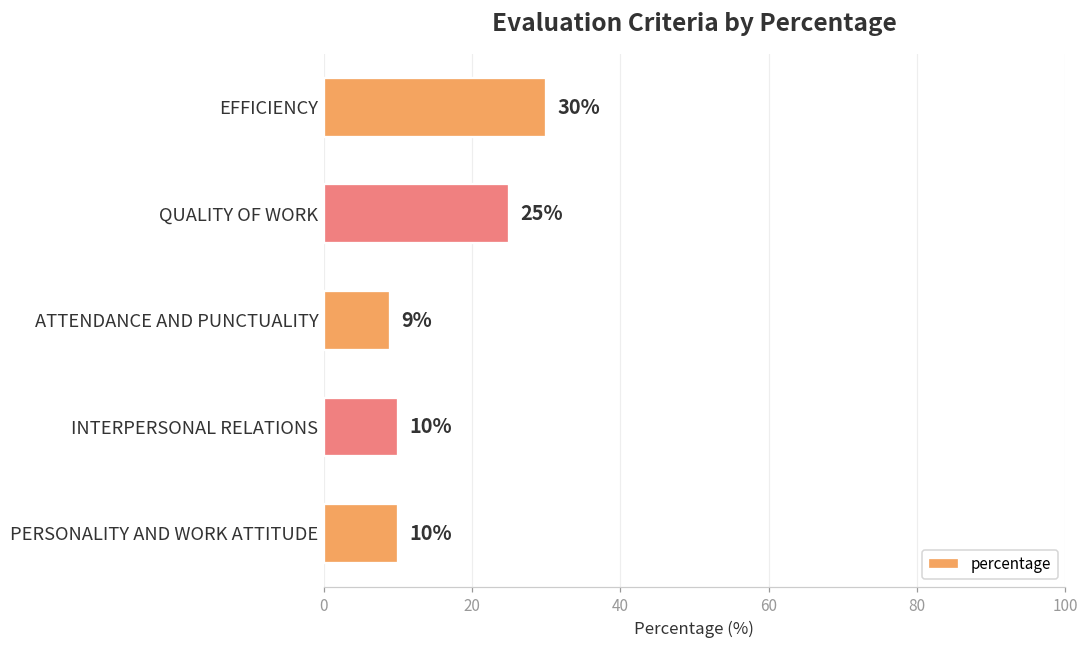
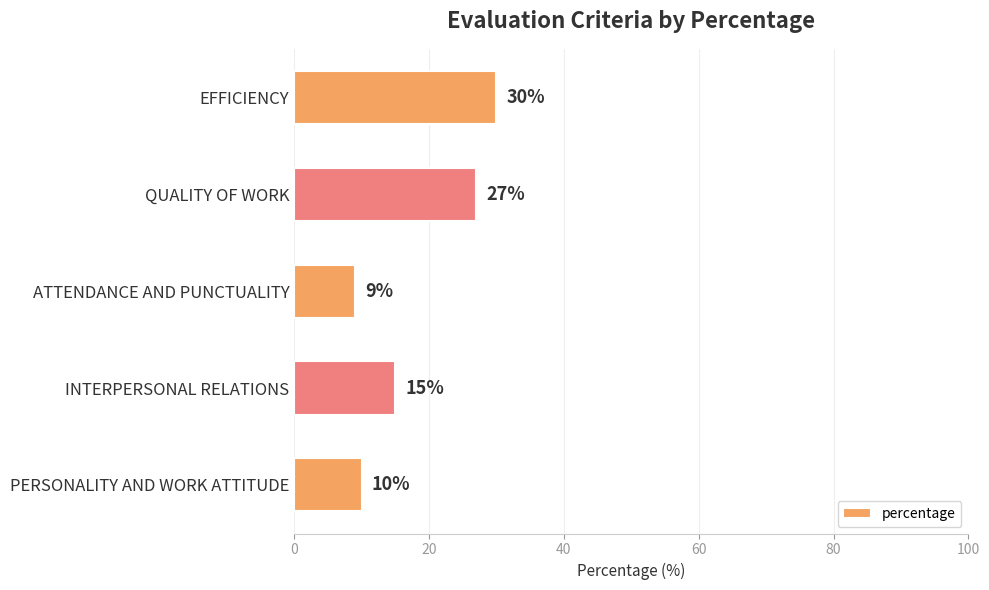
QUALITY OF WORK: 25% -> 27%
INTERPERSONAL RELATIONS: 10% -> 15%
